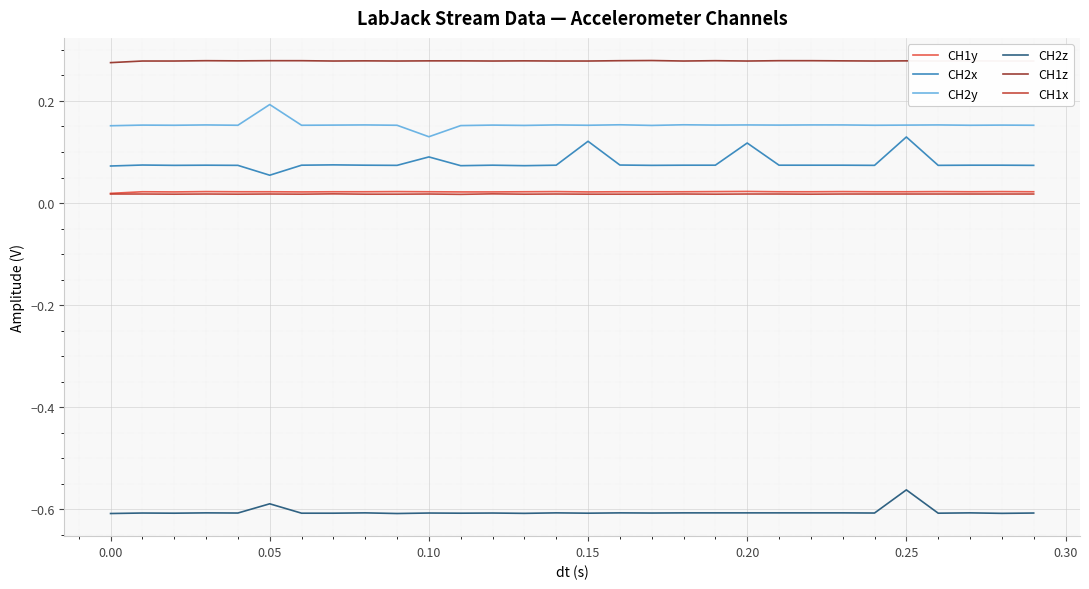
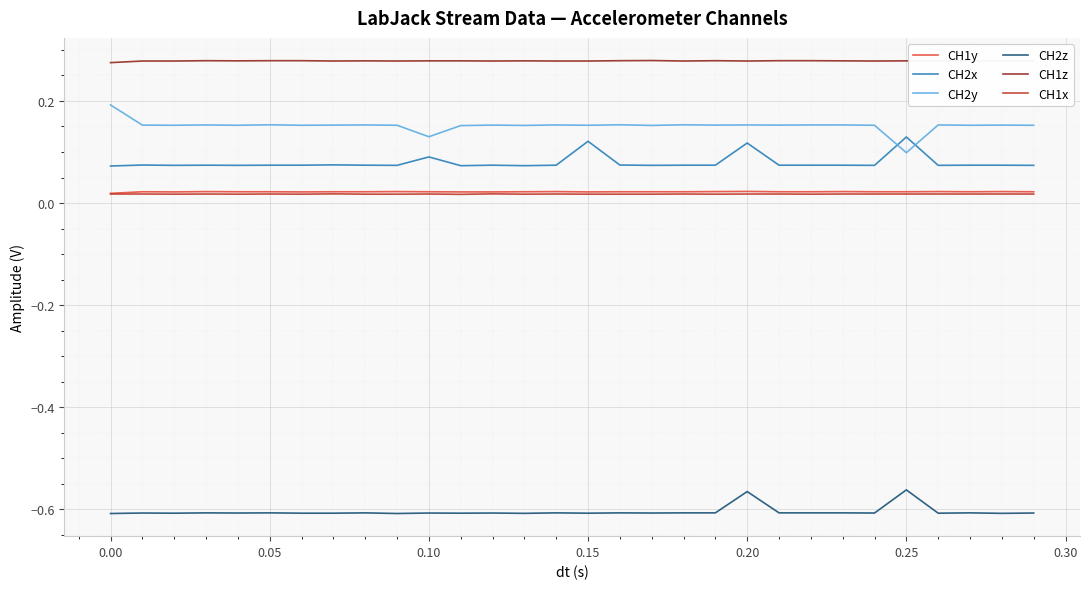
CH2y, 0.00: 0.15 -> 0.19
CH2x, 0.05: 0.05 -> 0.07
CH2y, 0.05: 0.19 -> 0.15
CH2z, 0.05: -0.59 -> -0.61
CH2z, 0.20: -0.61 -> -0.57
CH2y, 0.25: 0.15 -> 0.10
